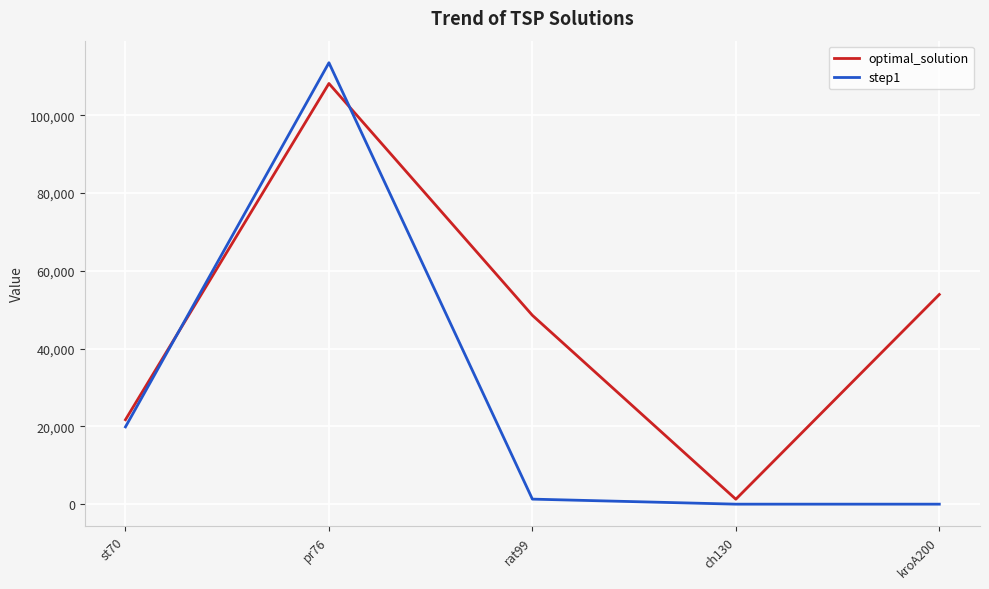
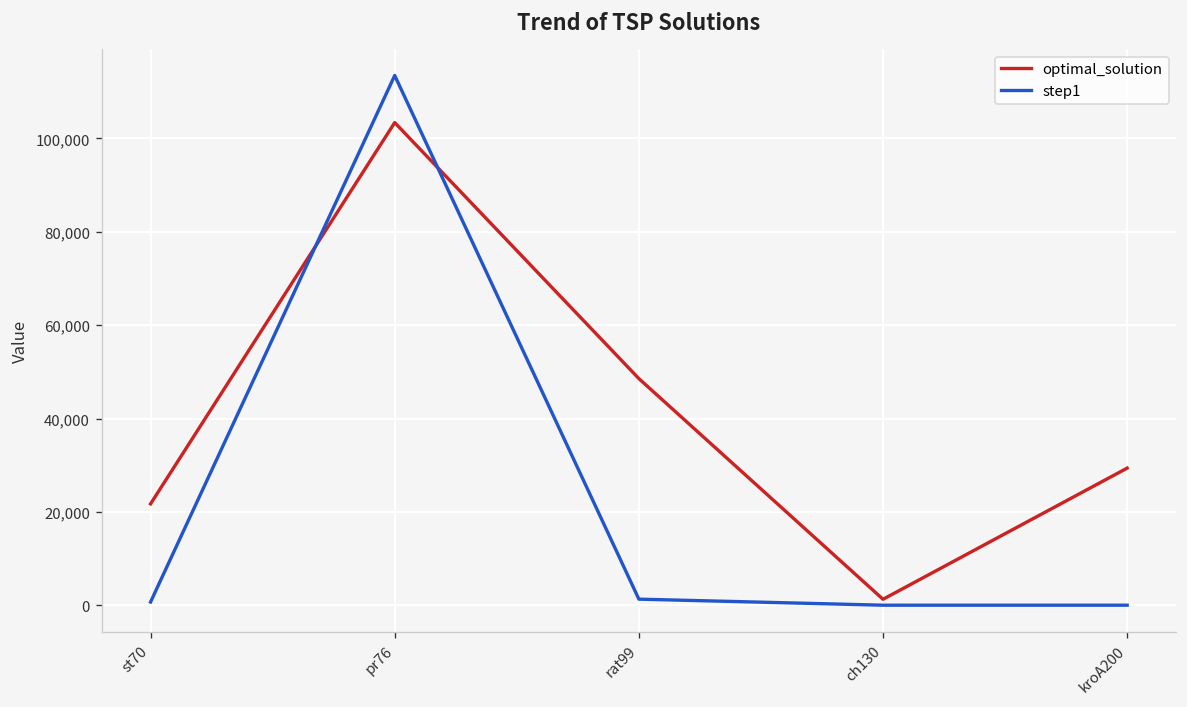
step1, st70: 20,000 -> 1,000
optimal_solution, pr76: 108,000 -> 103,000
optimal_solution, kroA200: 54,000 -> 29,000
